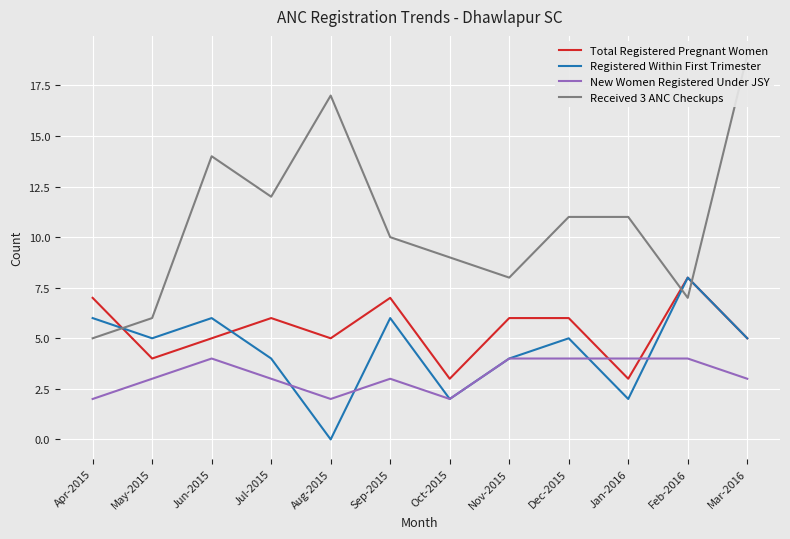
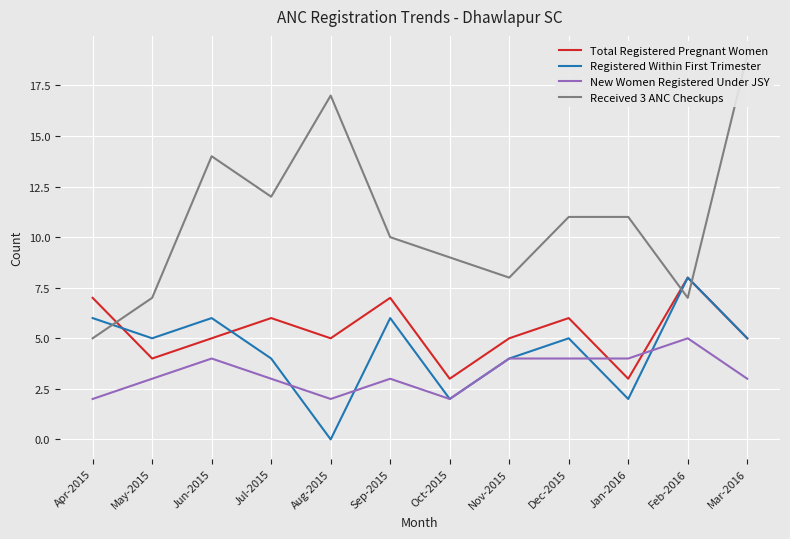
Received 3 ANC Checkups, May-2015: 6 -> 7
Total Registered Pregnant Women, Nov-2015: 6 -> 5
New Women Registered Under JSY, Feb-2016: 4 -> 5
